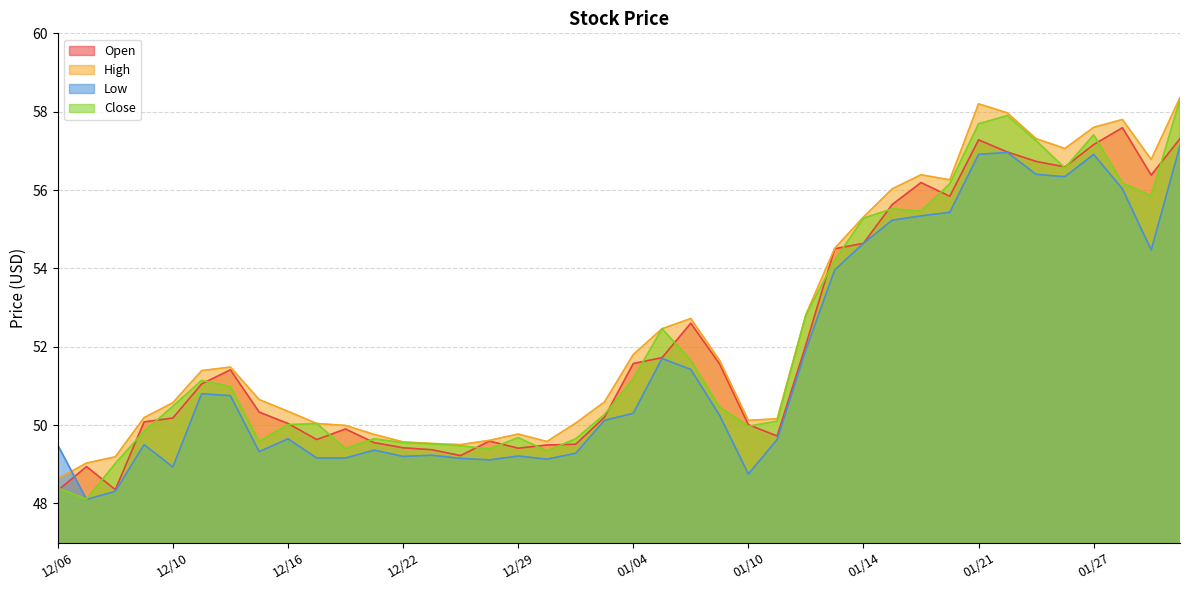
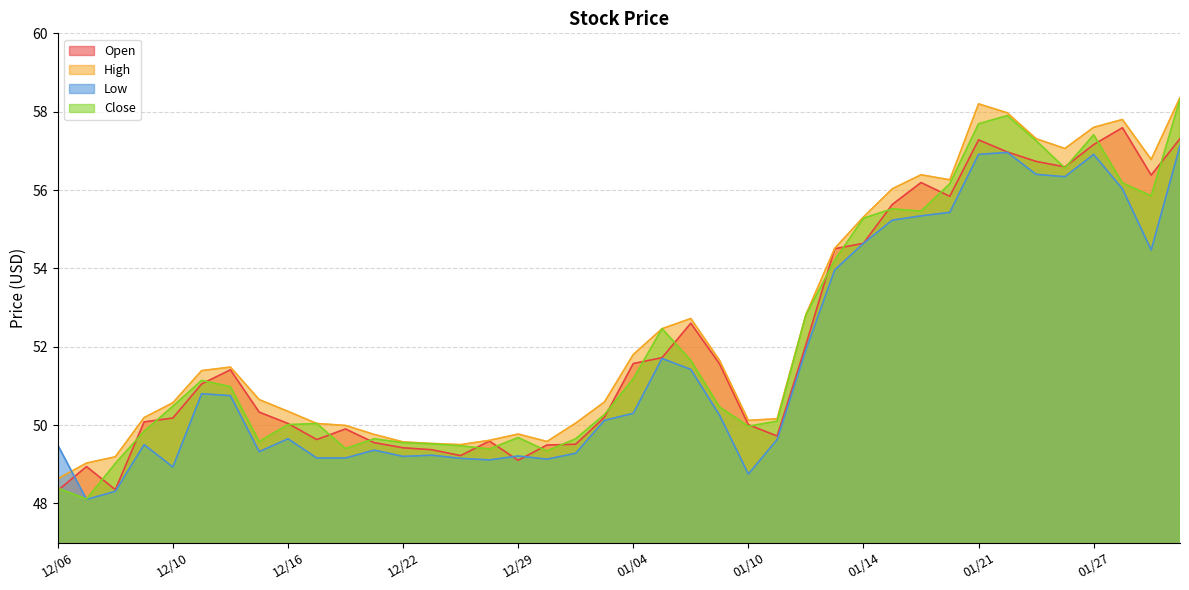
Open, 12/29: 49.4 -> 49.1
